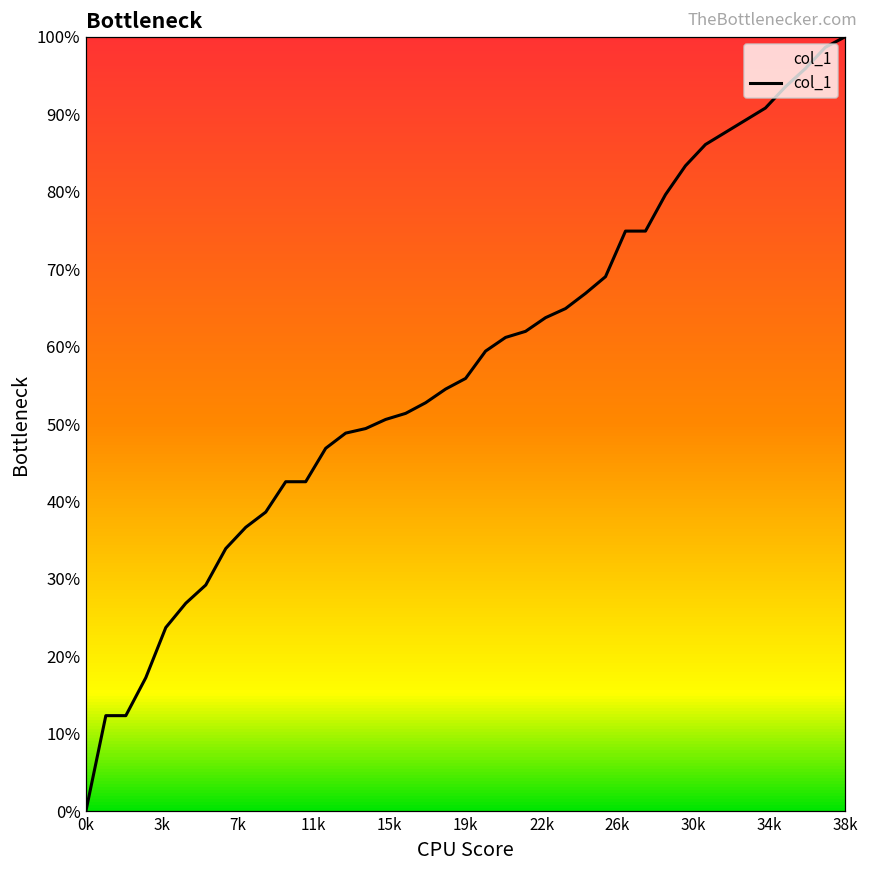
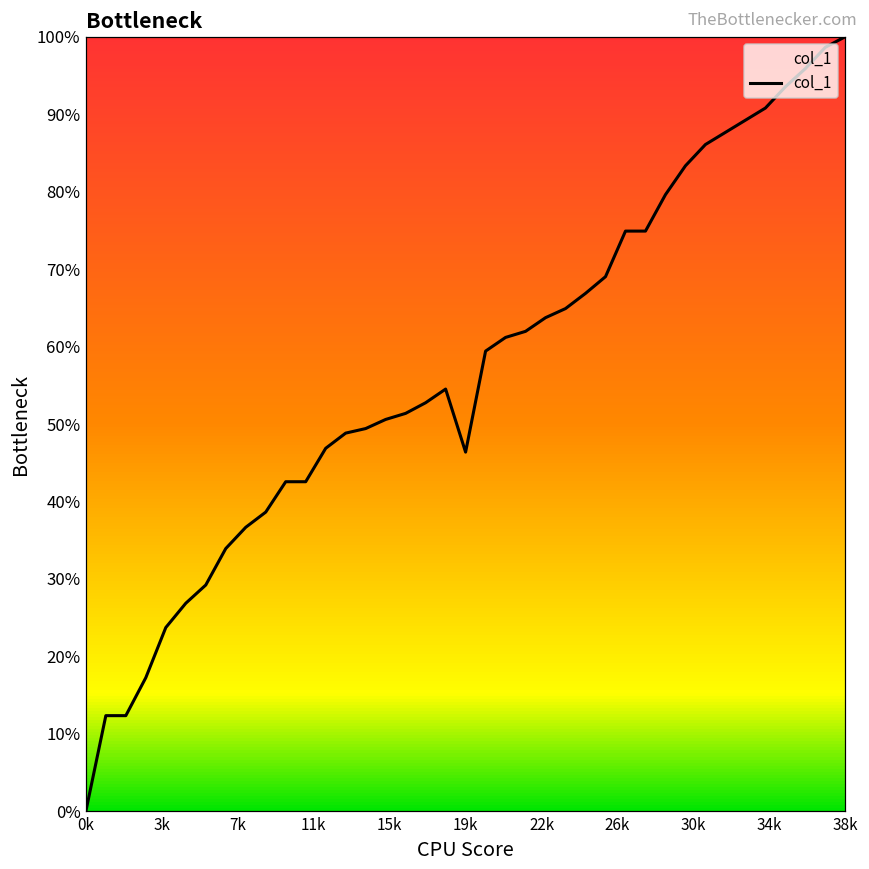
19k: 56% -> 46%
